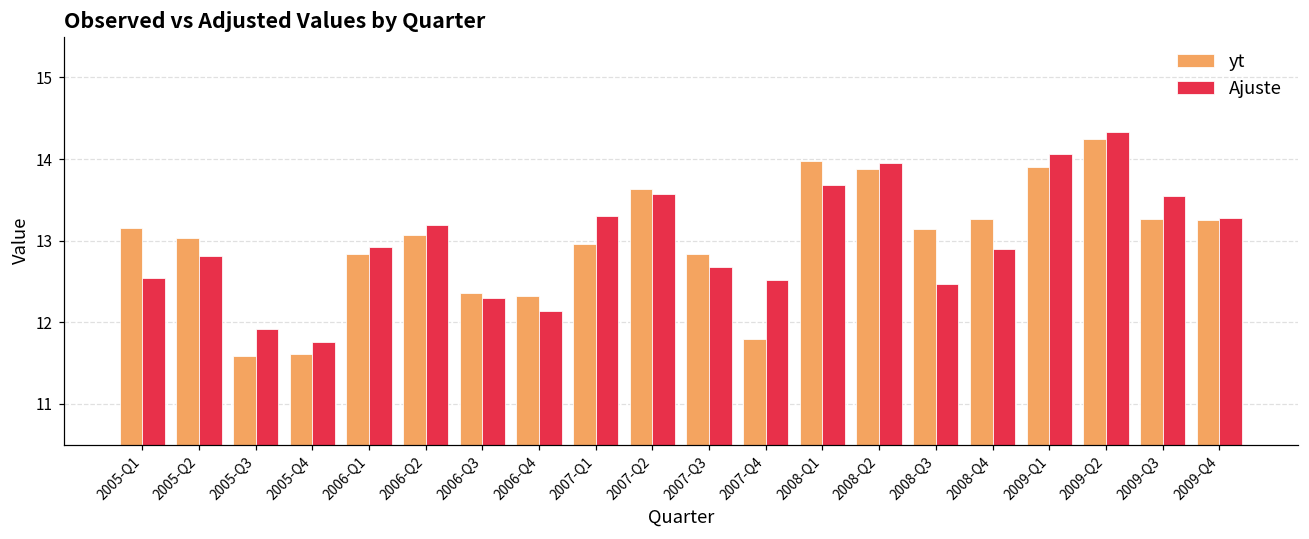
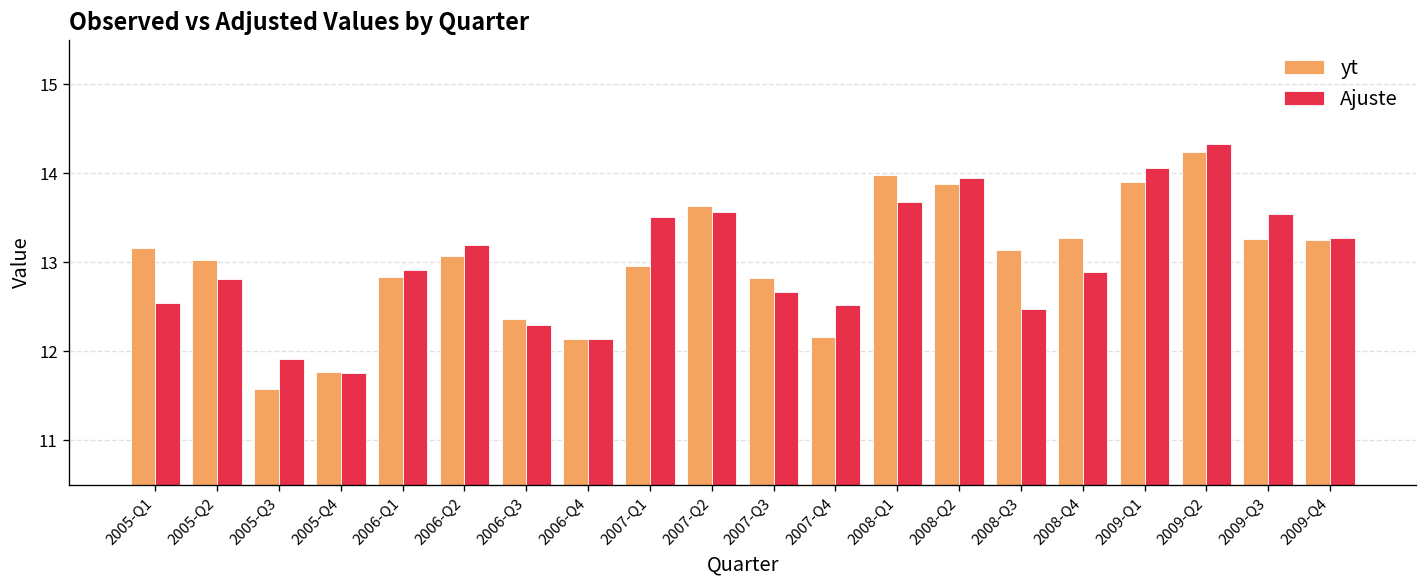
yt, 2005-Q4: 11.6 -> 11.8
yt, 2006-Q4: 12.3 -> 12.1
Ajuste, 2007-Q1: 13.3 -> 13.5
yt, 2007-Q4: 11.8 -> 12.2
